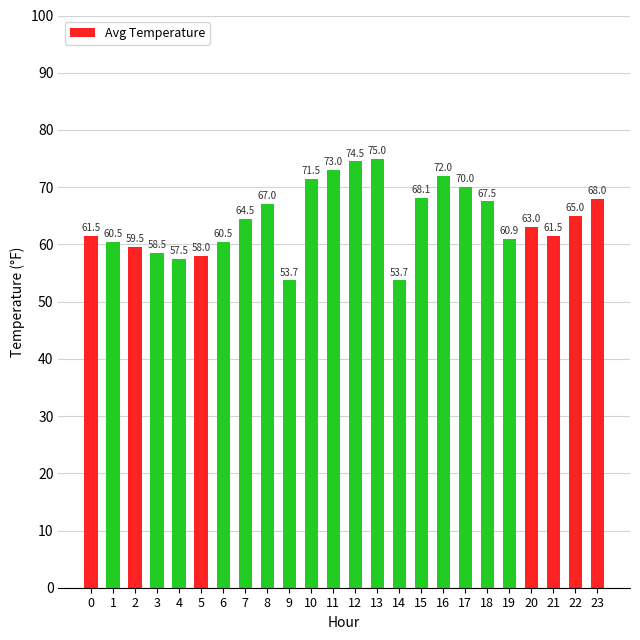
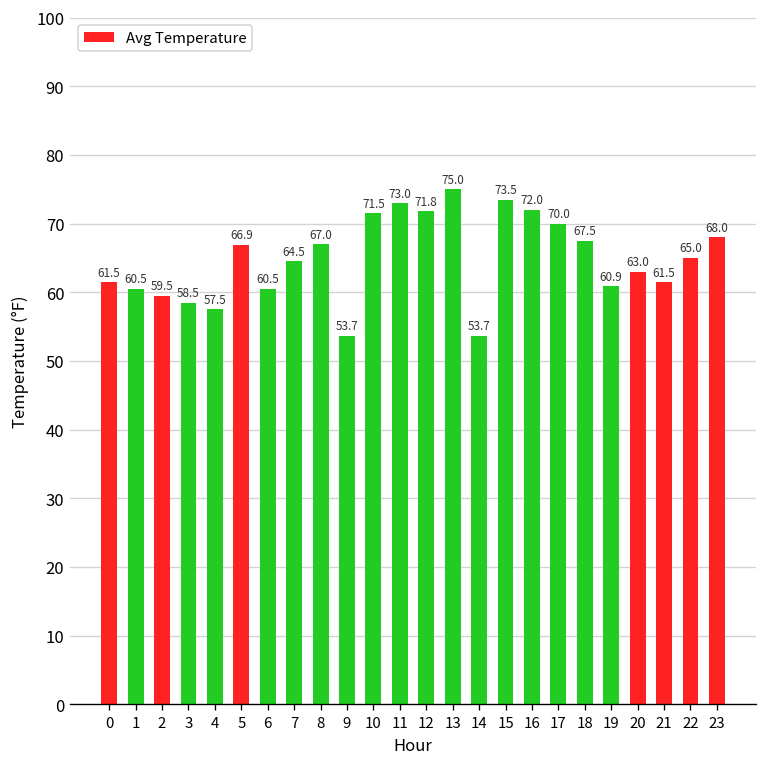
5: 58.0 -> 66.9
12: 74.5 -> 71.8
15: 68.1 -> 73.5
